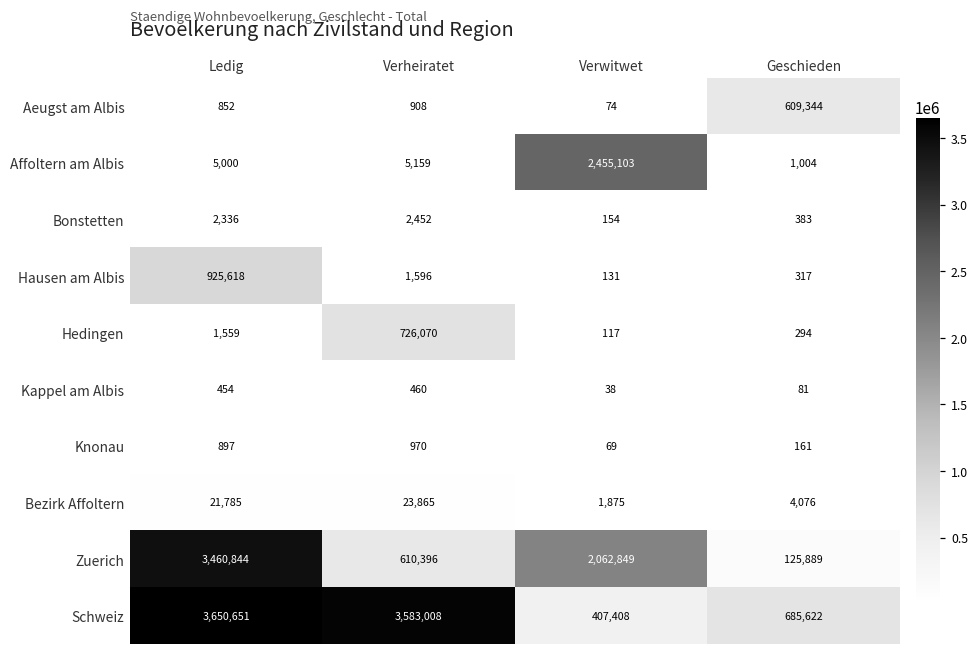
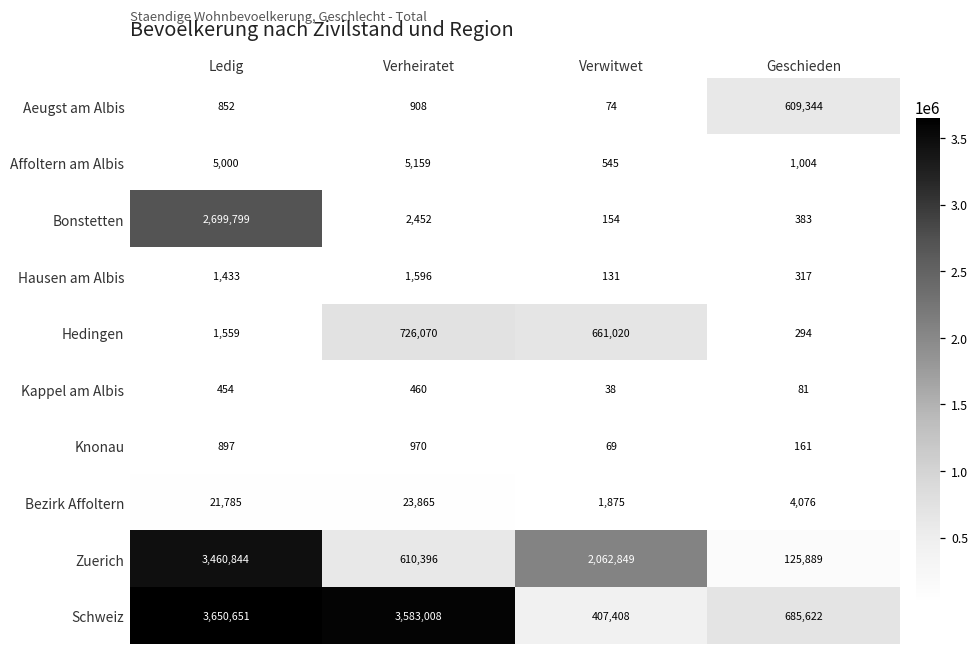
Affoltern am Albis, Verwitwet: 2,455,103 -> 545
Bonstetten, Ledig: 2,336 -> 2,699,799
Hausen am Albis, Ledig: 925,618 -> 1,433
Hedingen, Verwitwet: 117 -> 661,020
